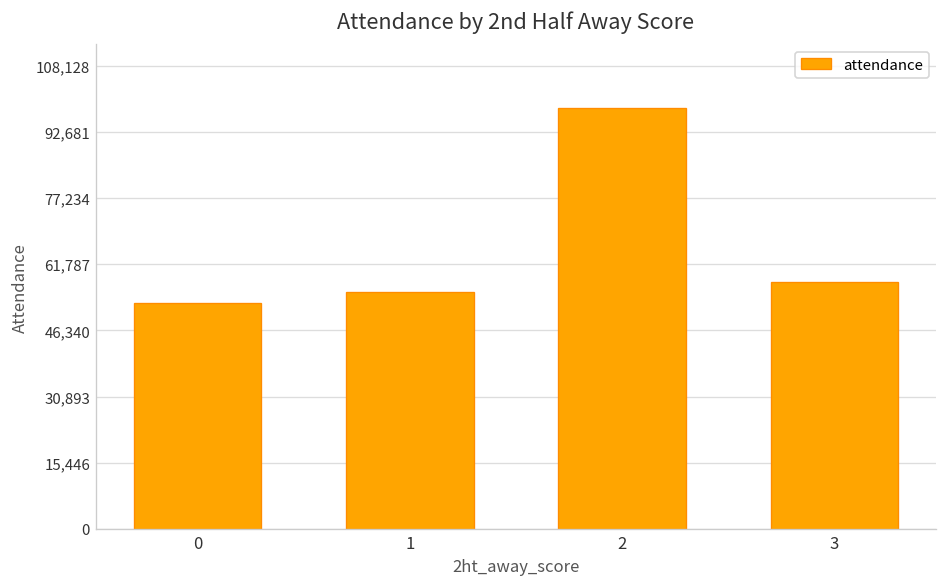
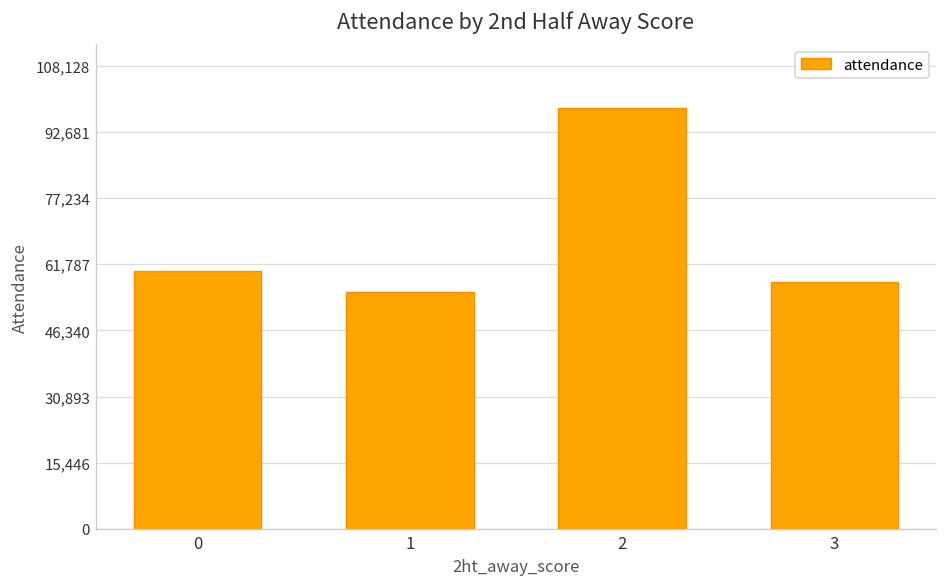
0: 53,000 -> 60,000
